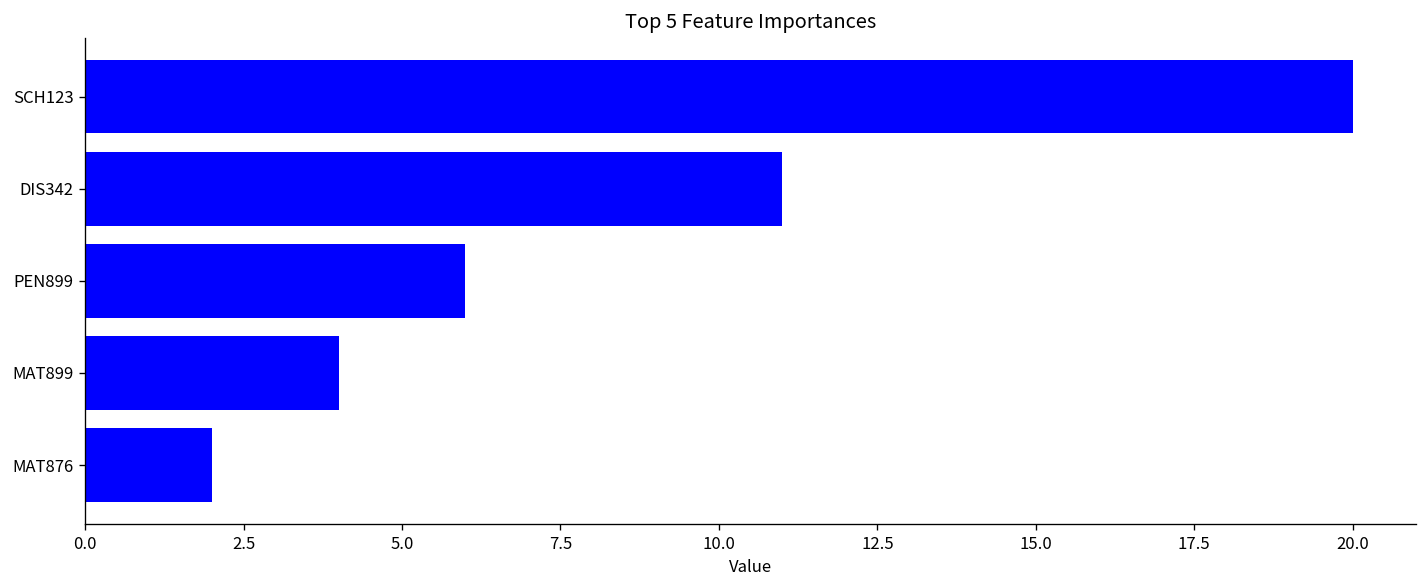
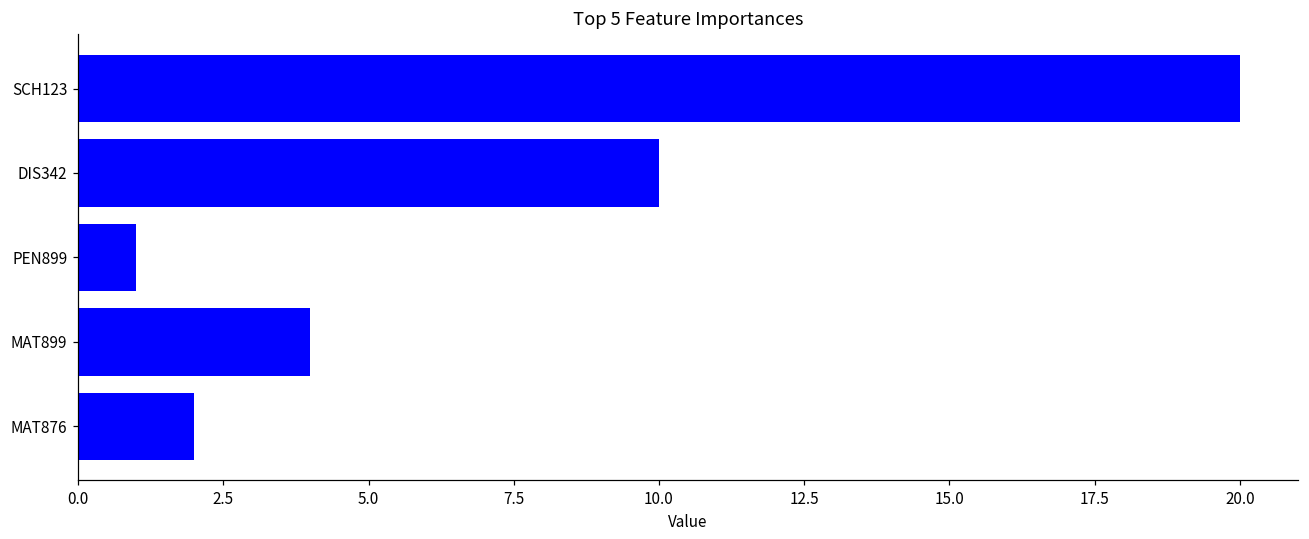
DIS342: 11 -> 10
PEN899: 6 -> 1
